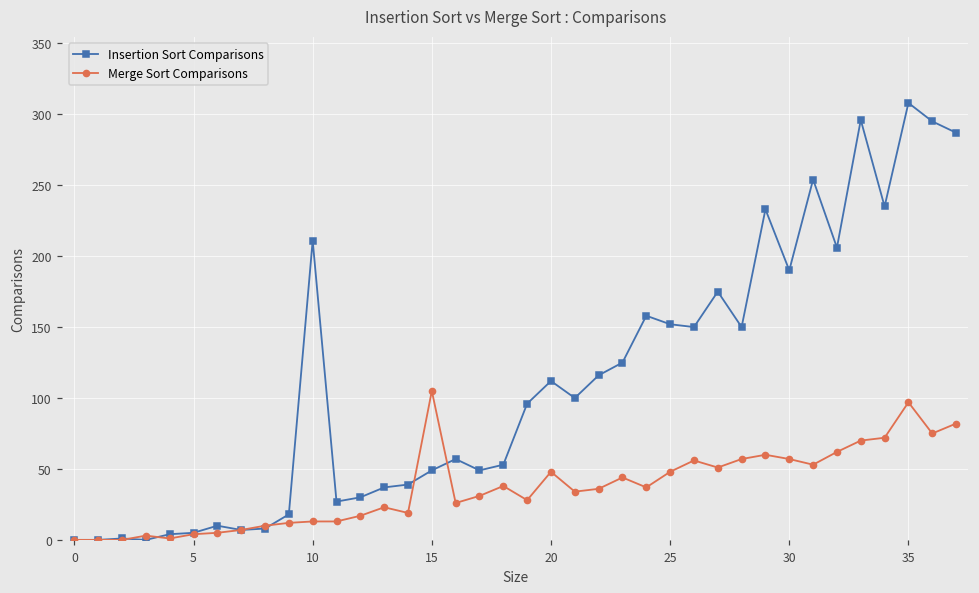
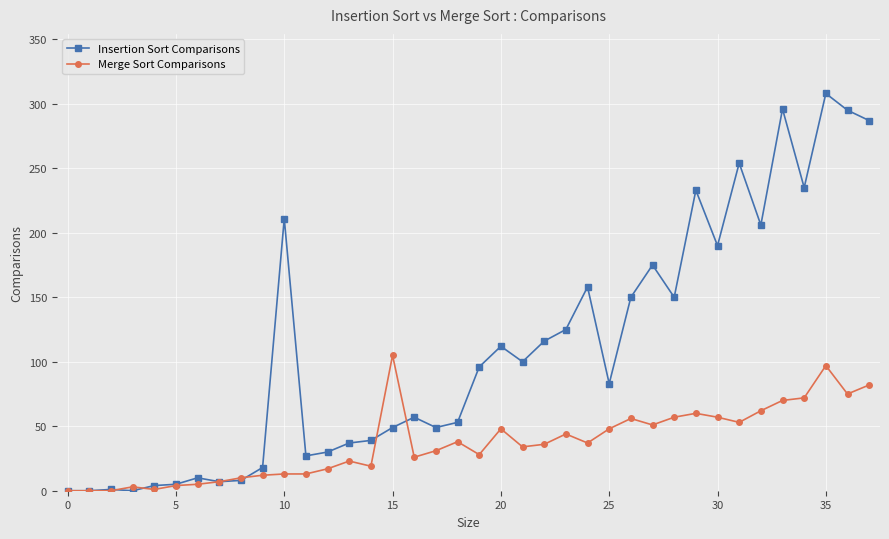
Insertion Sort Comparisons, 25: 152 -> 83
